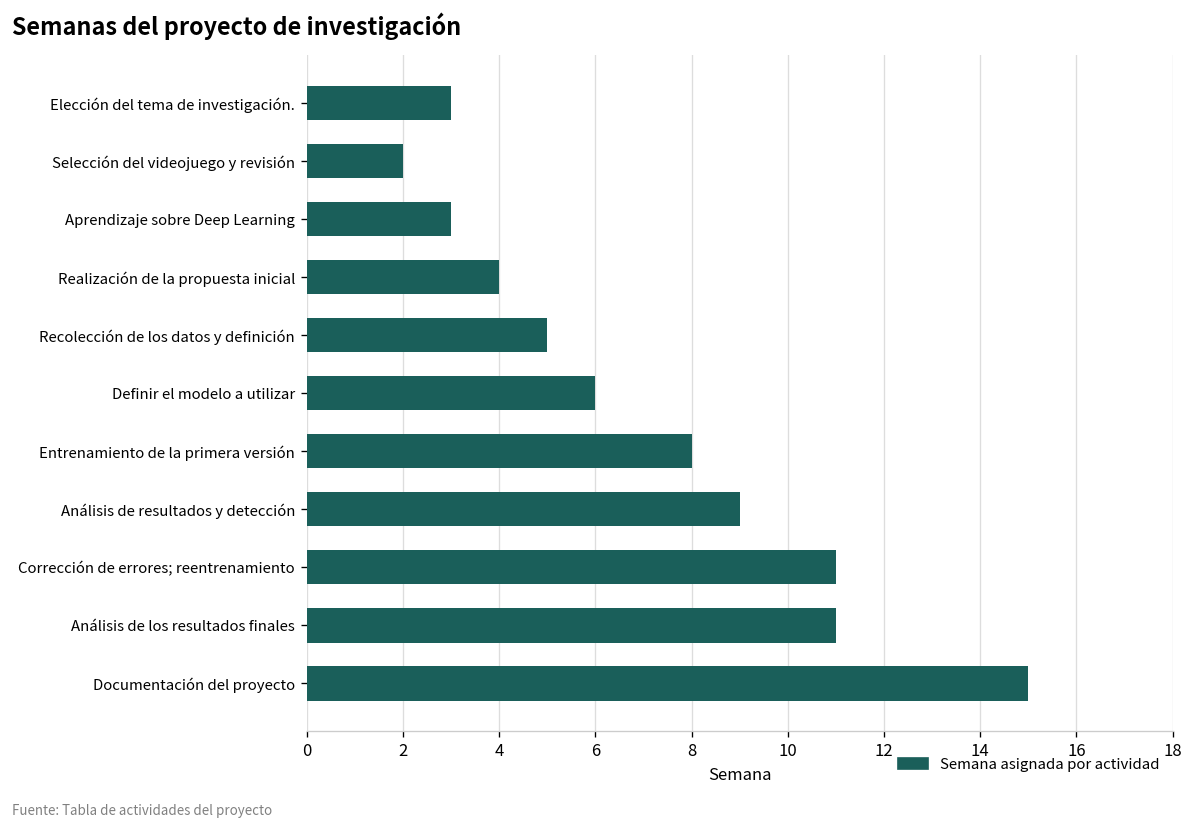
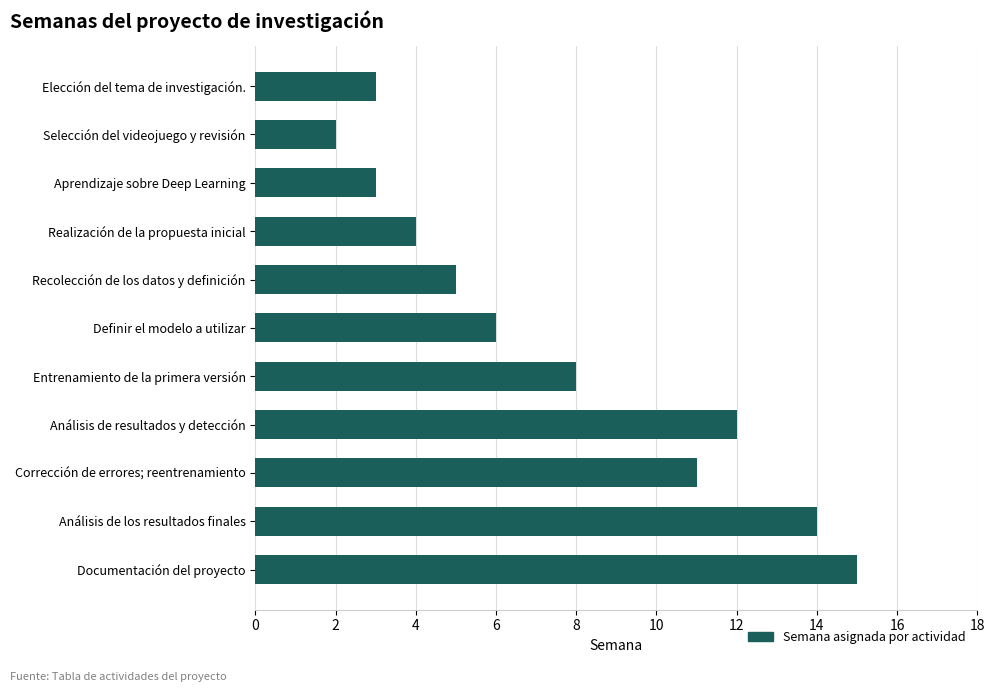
Análisis de resultados y detección: 9 -> 12
Análisis de los resultados finales: 11 -> 14
